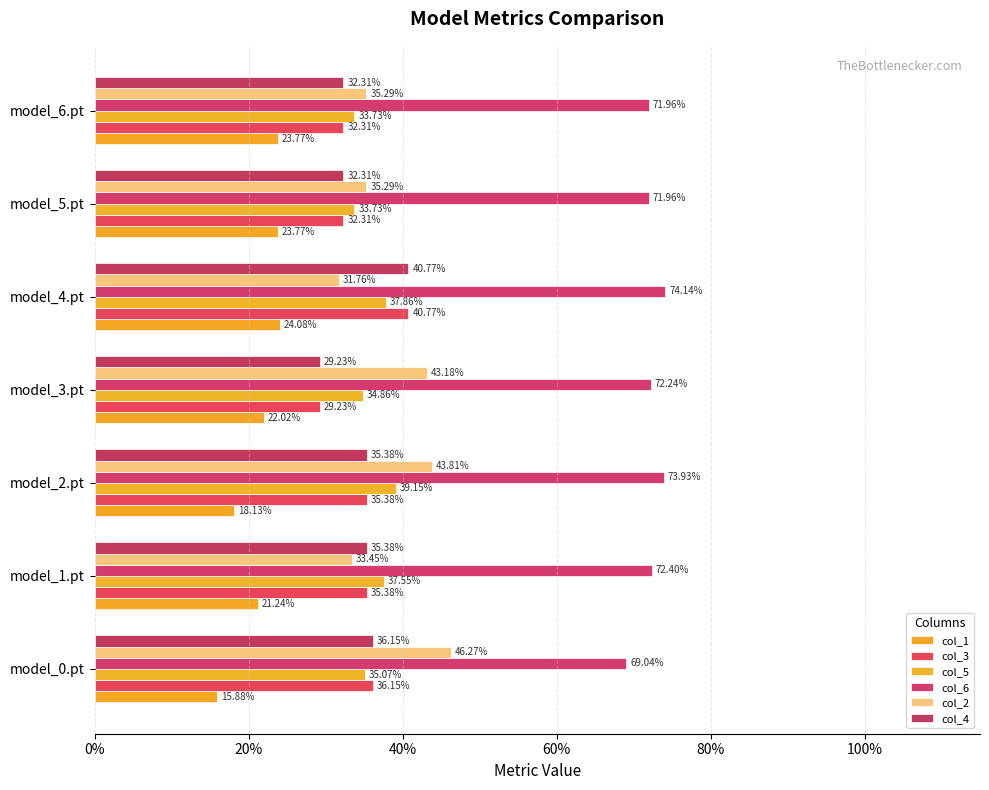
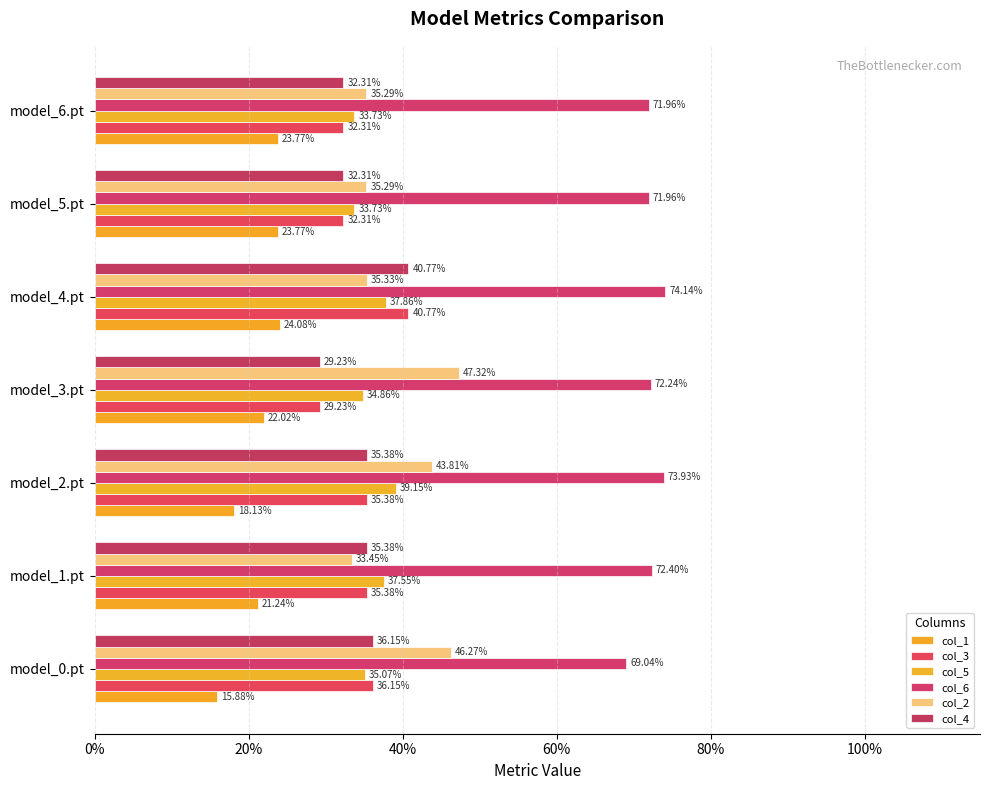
col_2, model_4.pt: 31.76% -> 35.33%
col_2, model_3.pt: 43.18% -> 47.32%
